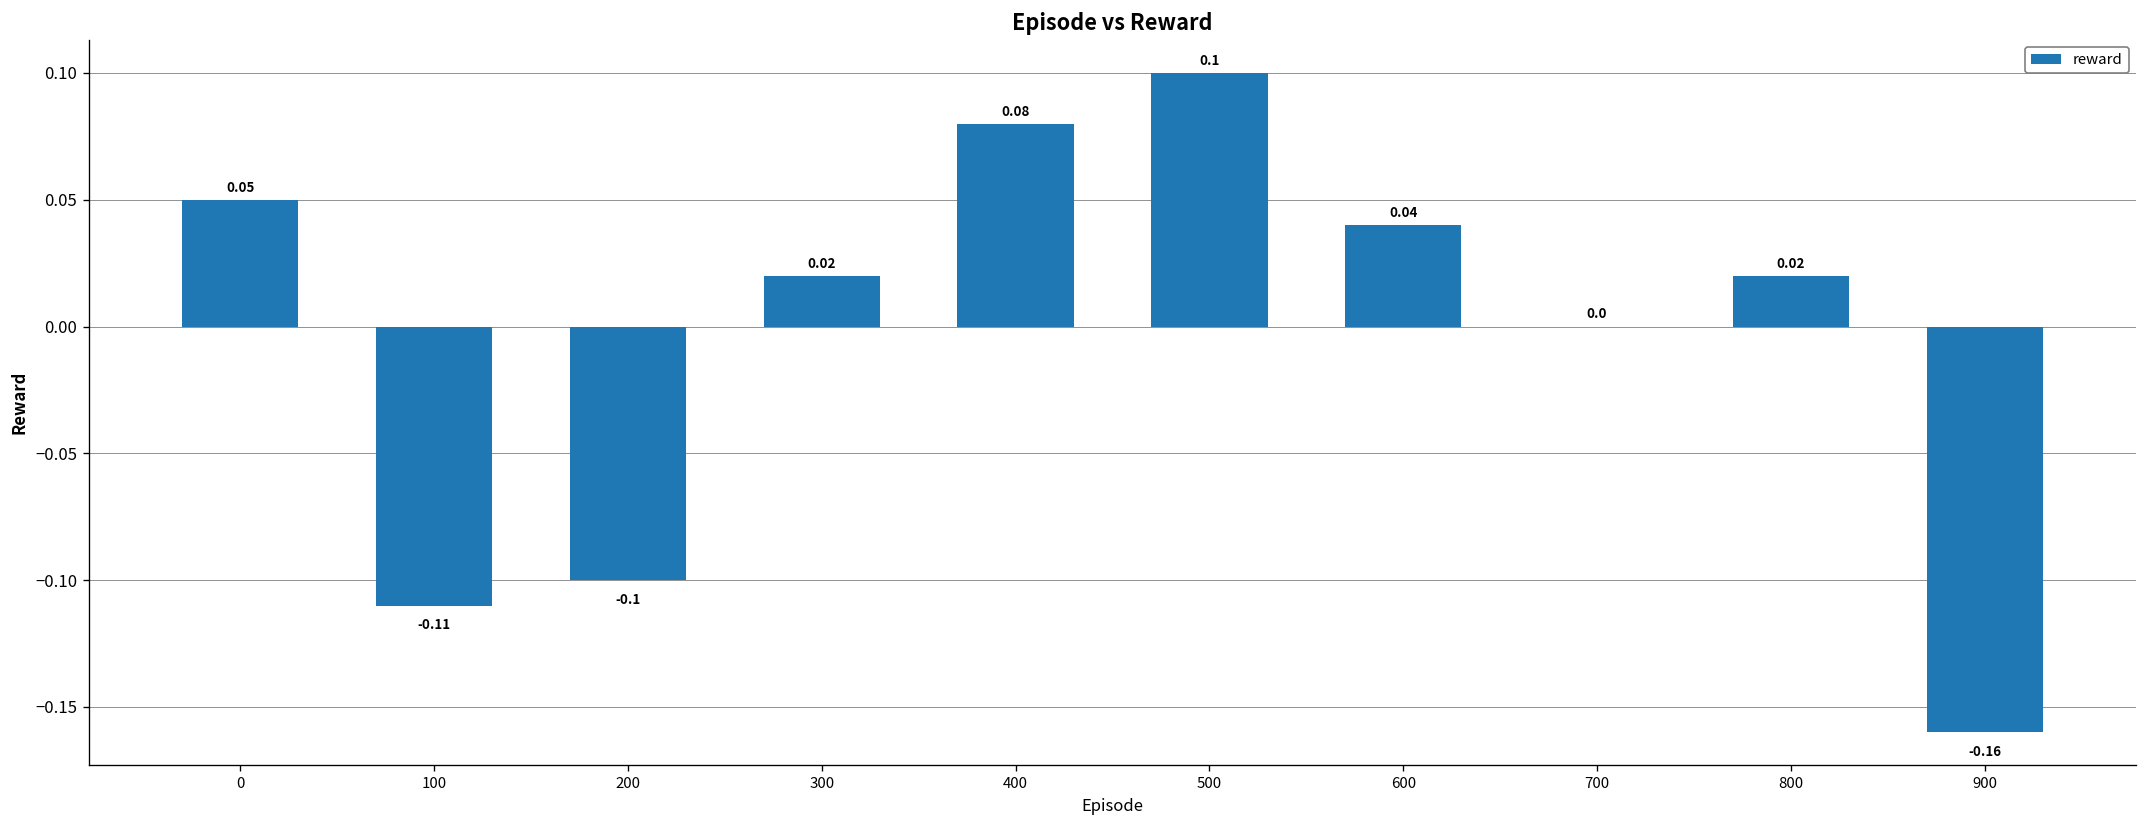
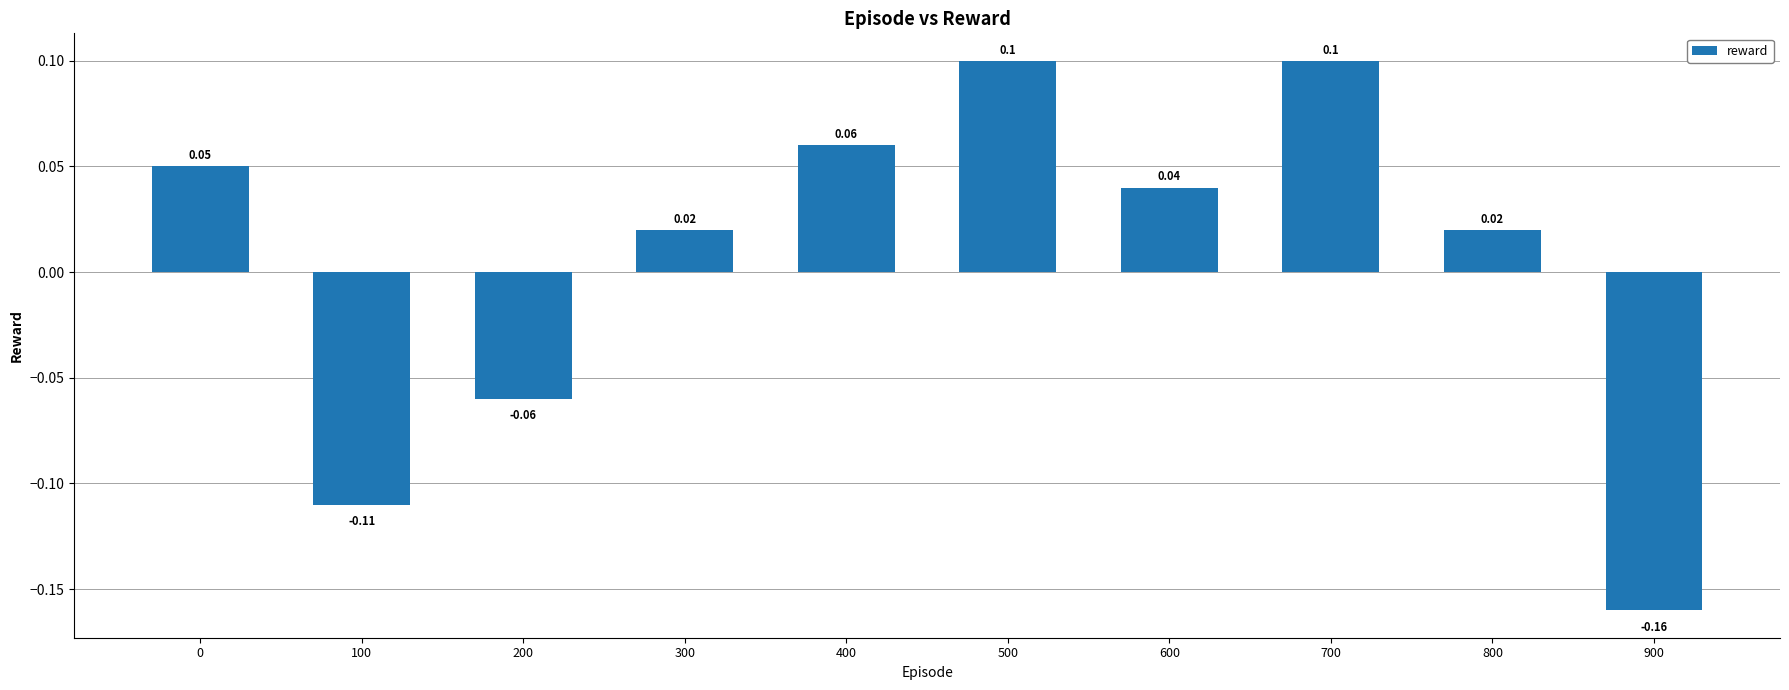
200: -0.1 -> -0.06
400: 0.08 -> 0.06
700: 0.0 -> 0.1
